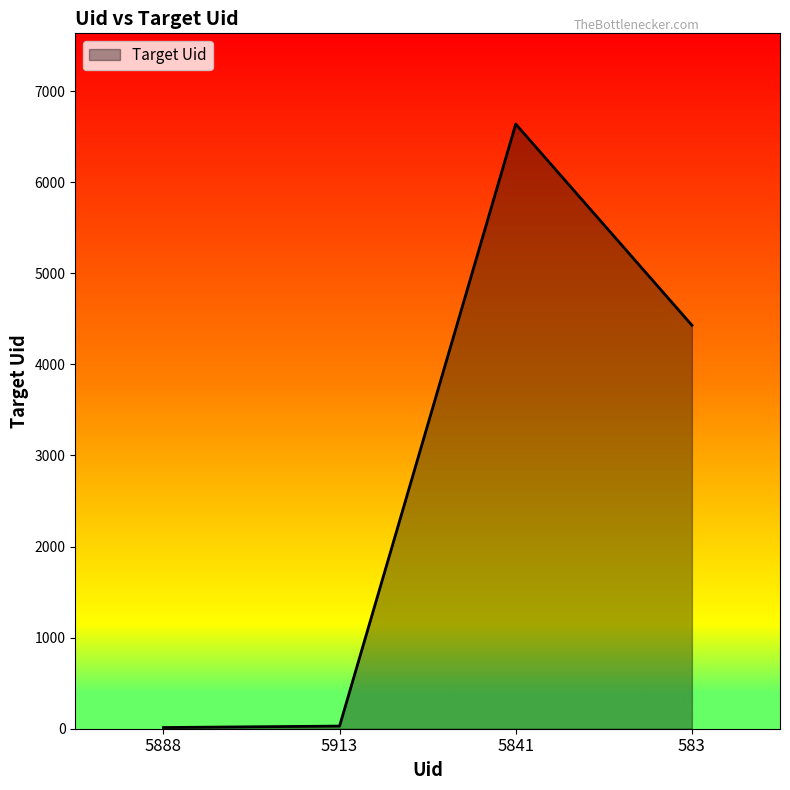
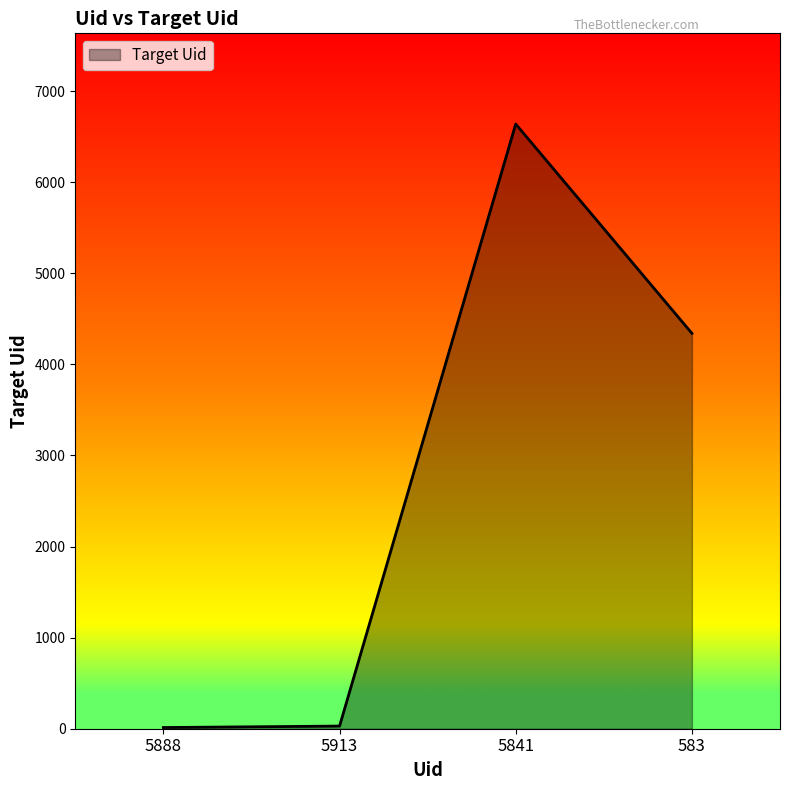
583: 4400 -> 4300
